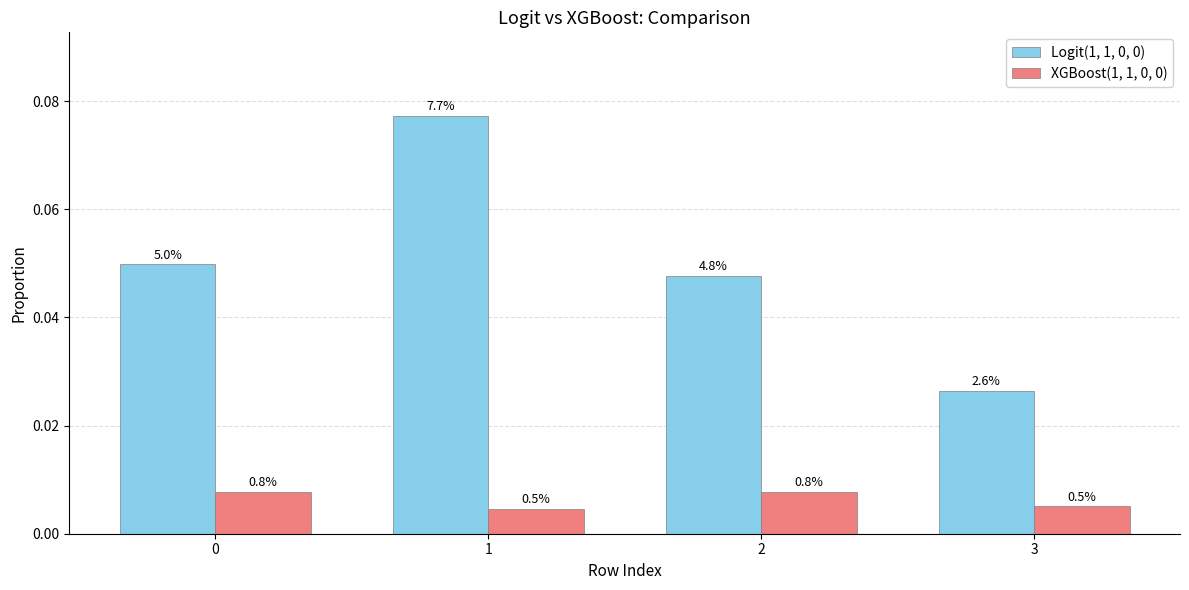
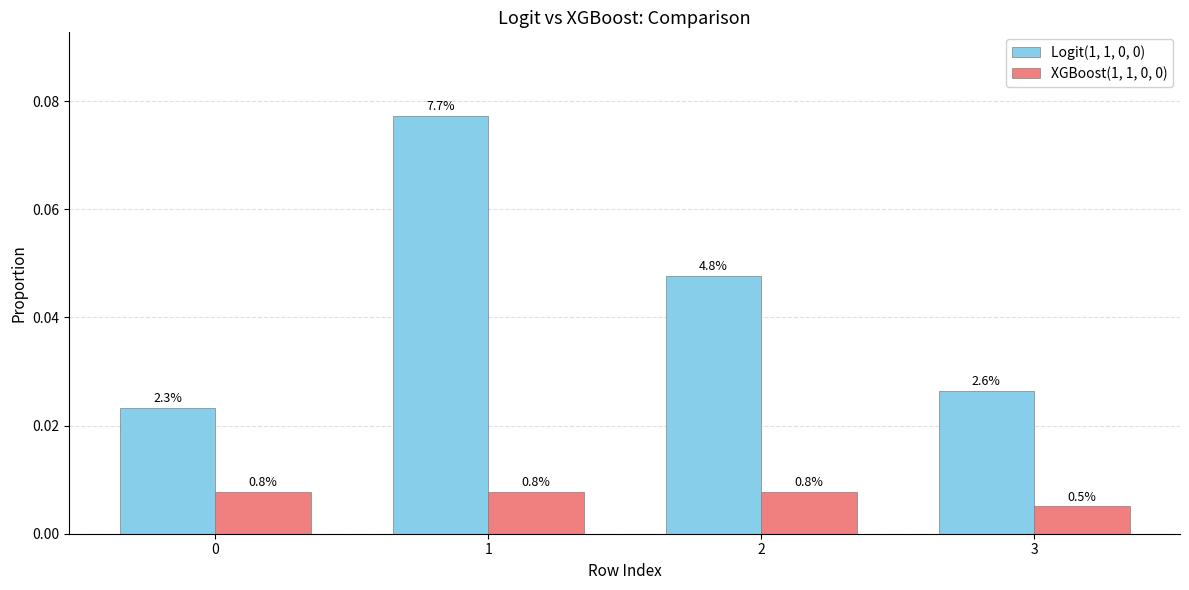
Logit(1, 1, 0, 0), 0: 5.0% -> 2.3%
XGBoost(1, 1, 0, 0), 1: 0.5% -> 0.8%
